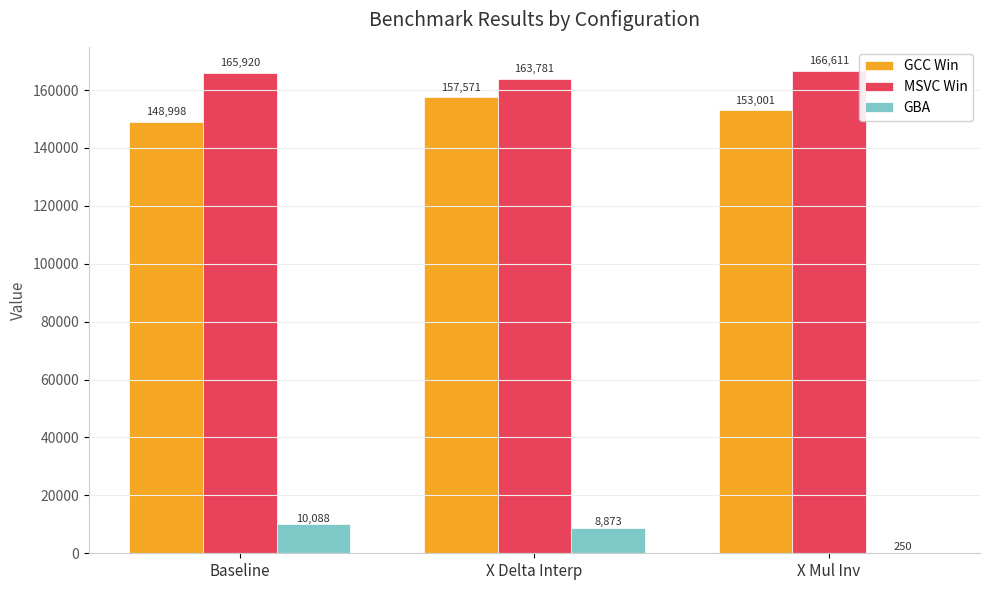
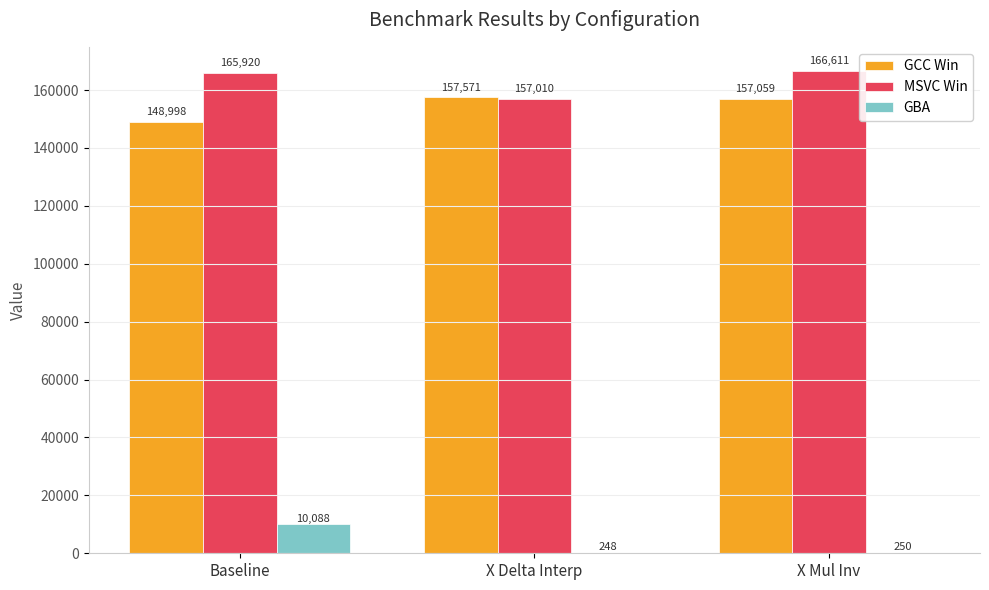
MSVC Win, X Delta Interp: 163,781 -> 157,010
GBA, X Delta Interp: 8,873 -> 248
GCC Win, X Mul Inv: 153,001 -> 157,059
